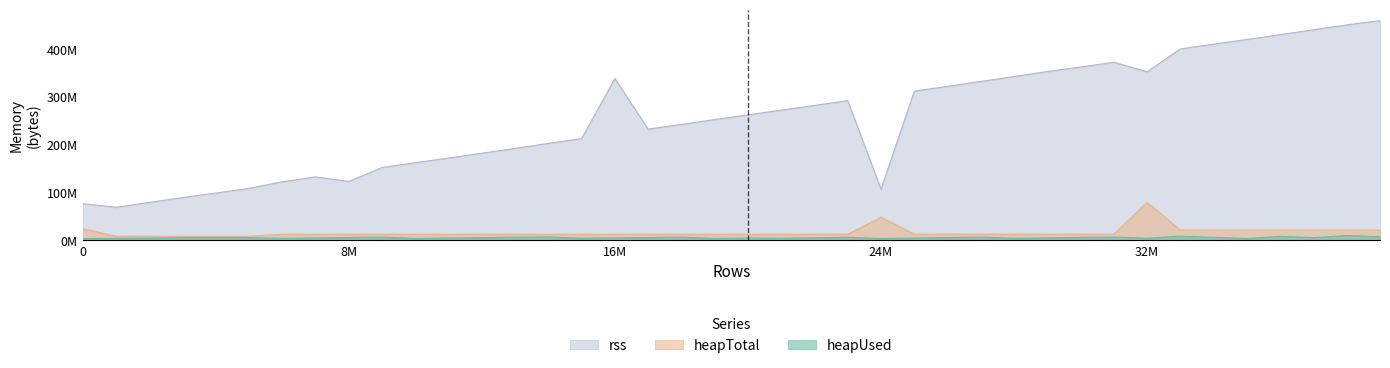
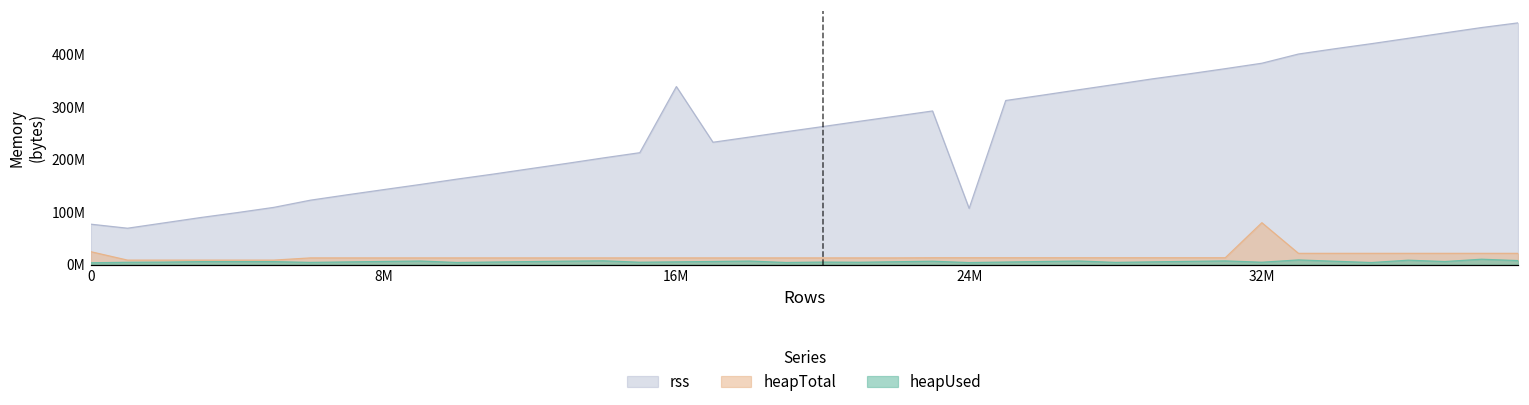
rss, 8M: 120000000 -> 140000000
heapTotal, 24M: 50000000 -> 10000000
rss, 32M: 350000000 -> 380000000
